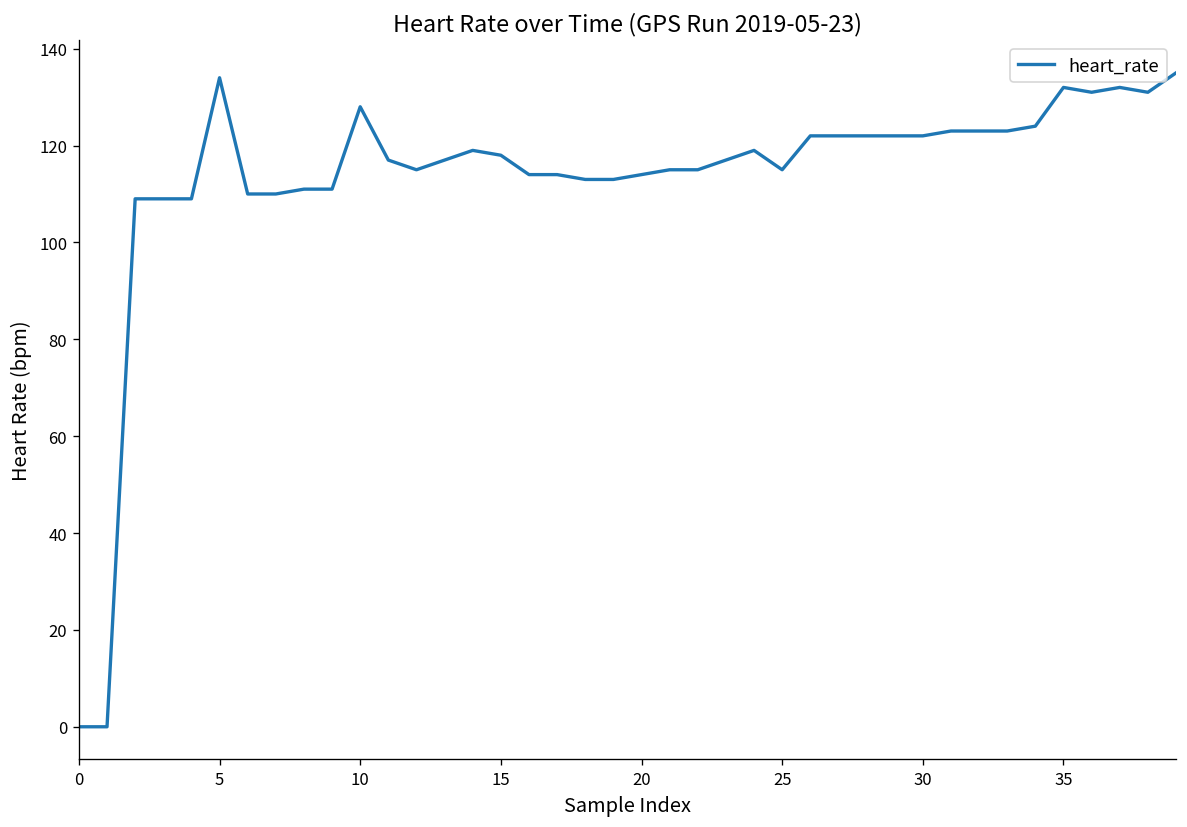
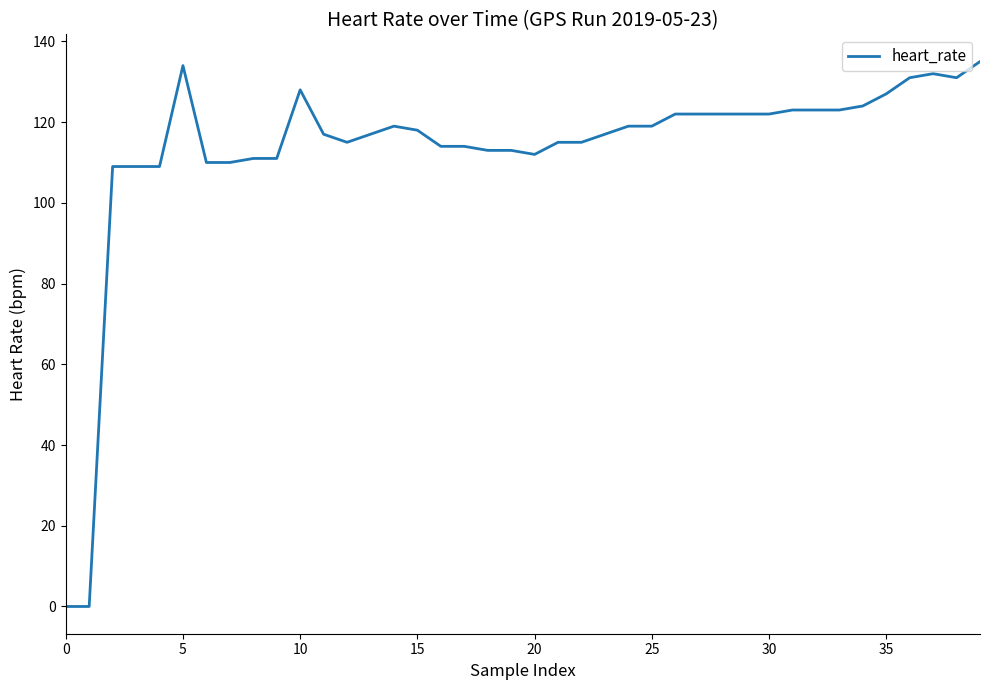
20: 114 -> 112
25: 115 -> 119
35: 132 -> 127
